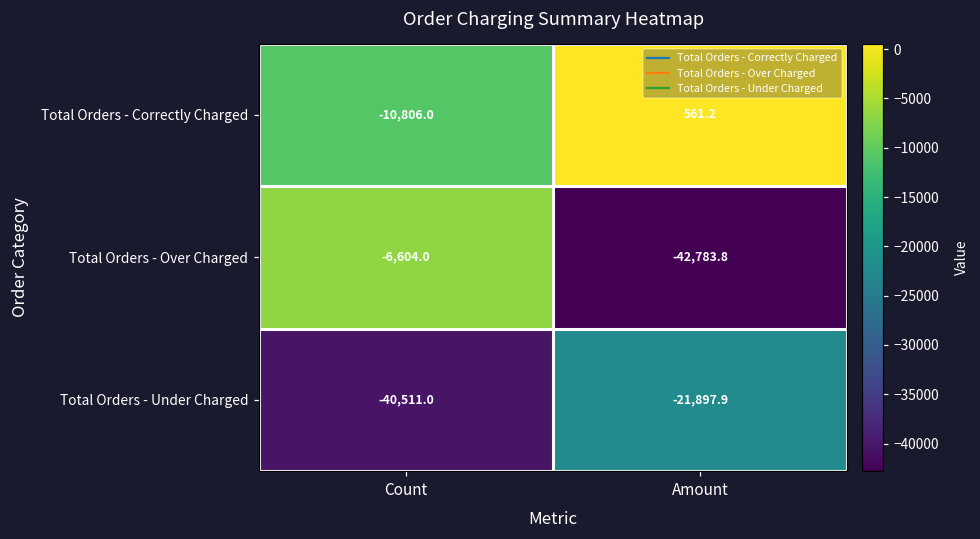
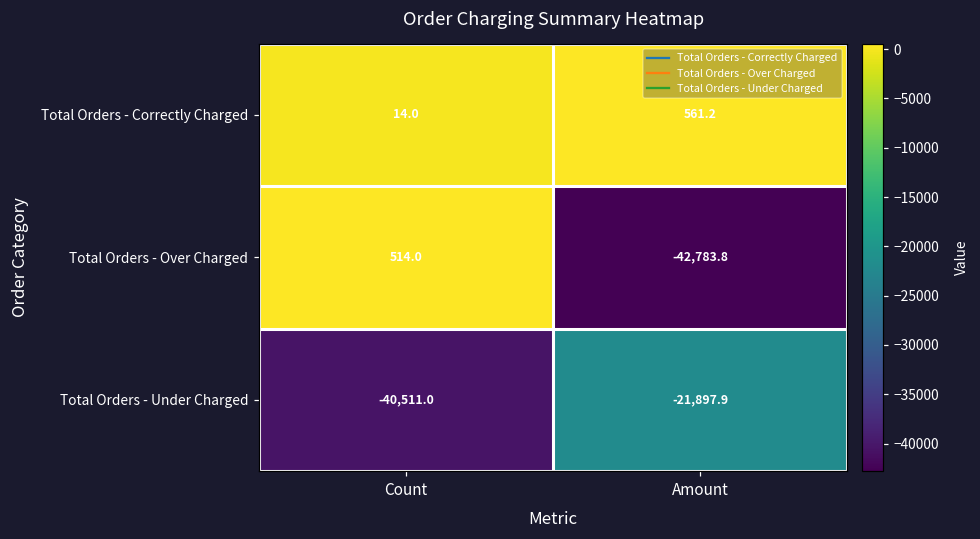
Total Orders - Correctly Charged, Count: -10,806.0 -> 14.0
Total Orders - Over Charged, Count: -6,604.0 -> 514.0
